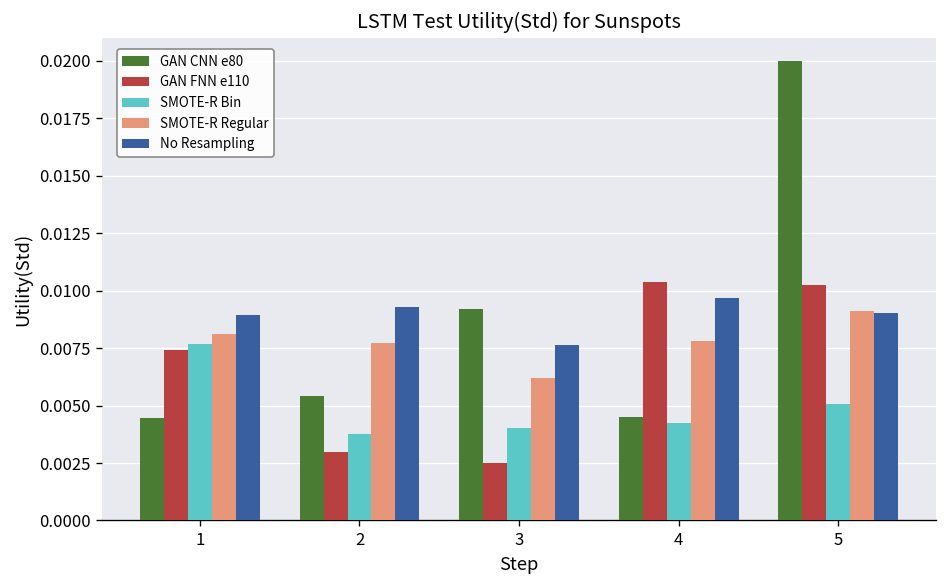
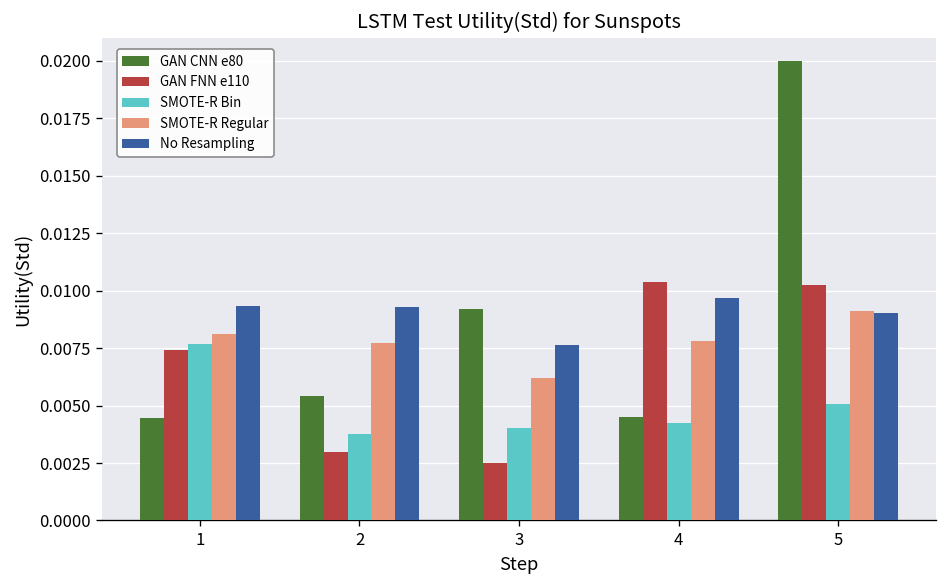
No Resampling, 1: 0.0089 -> 0.0094
